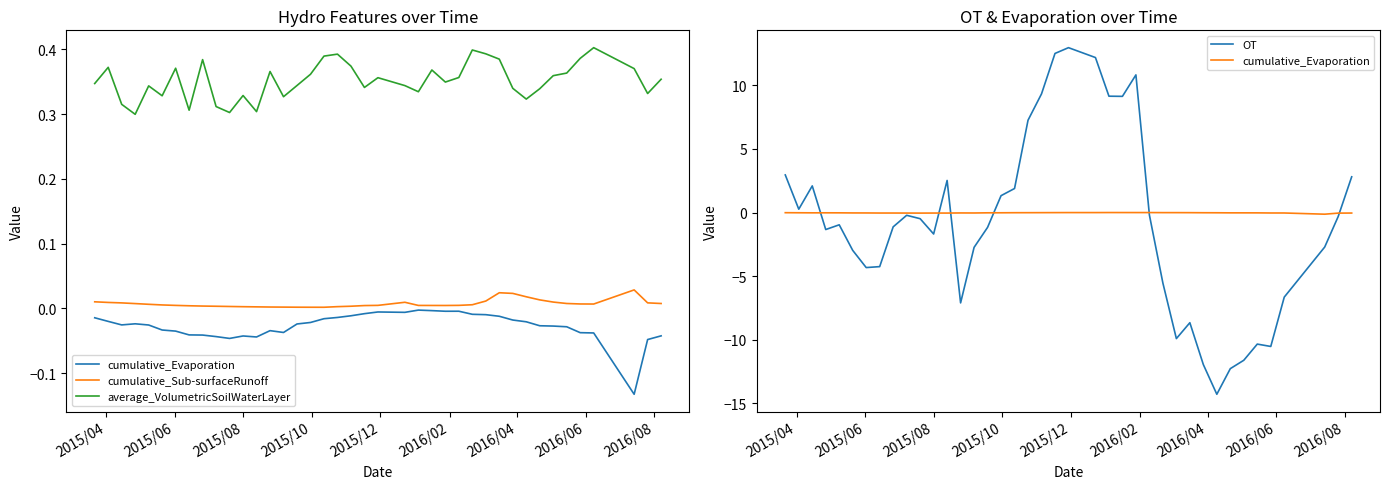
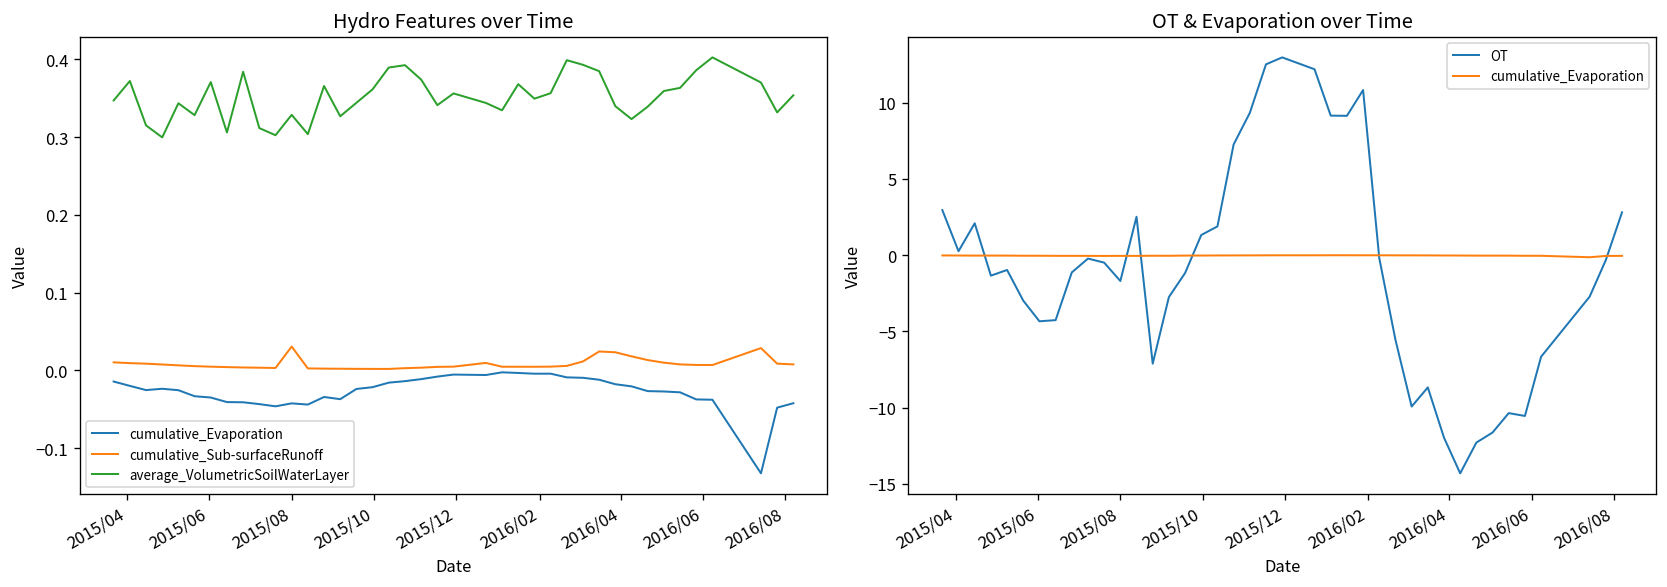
Hydro Features over Time, cumulative_Sub-surfaceRunoff, 2015/08: 0.00 -> 0.03
